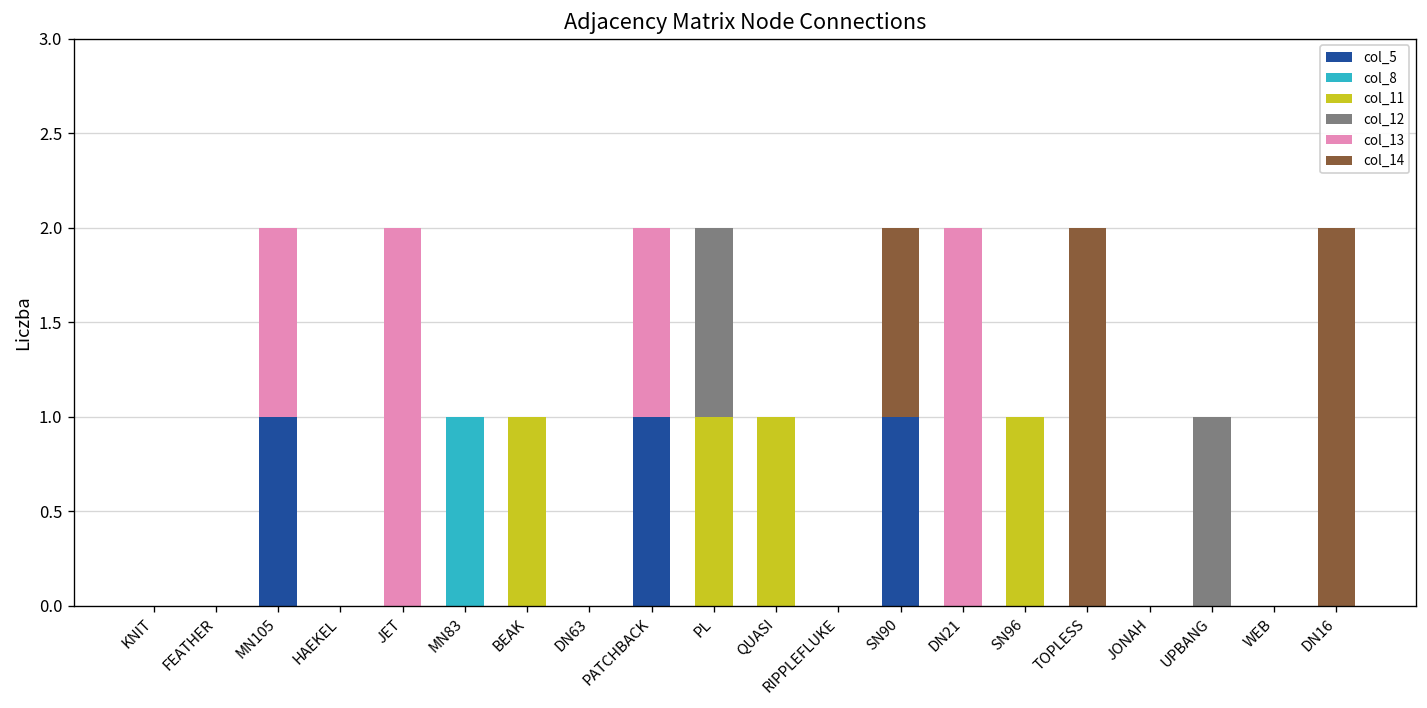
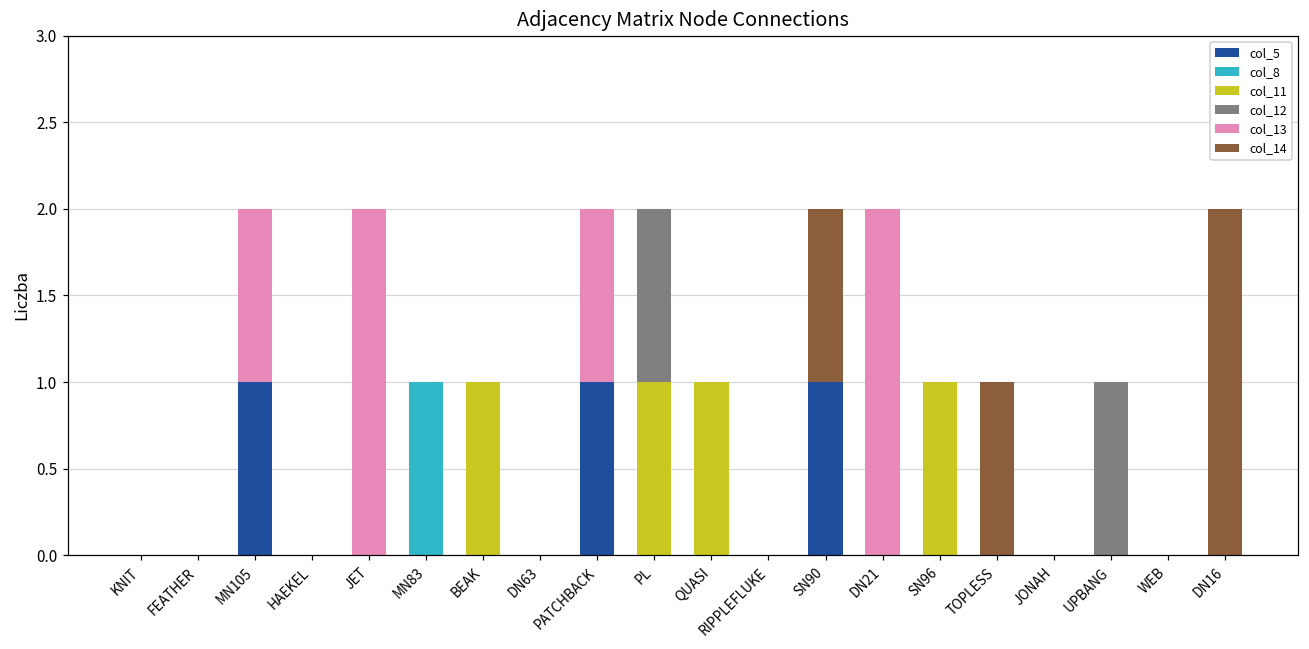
col_14, TOPLESS: 2 -> 1
